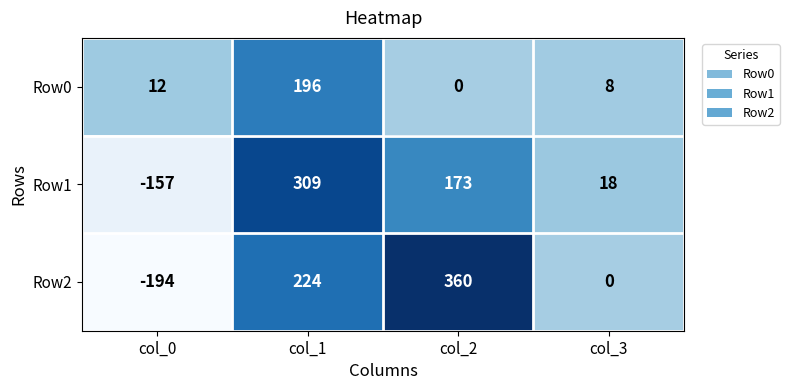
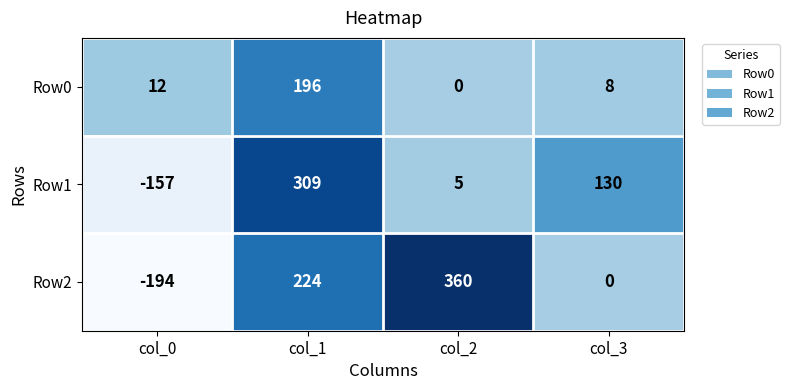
Row1, col_2: 173 -> 5
Row1, col_3: 18 -> 130
